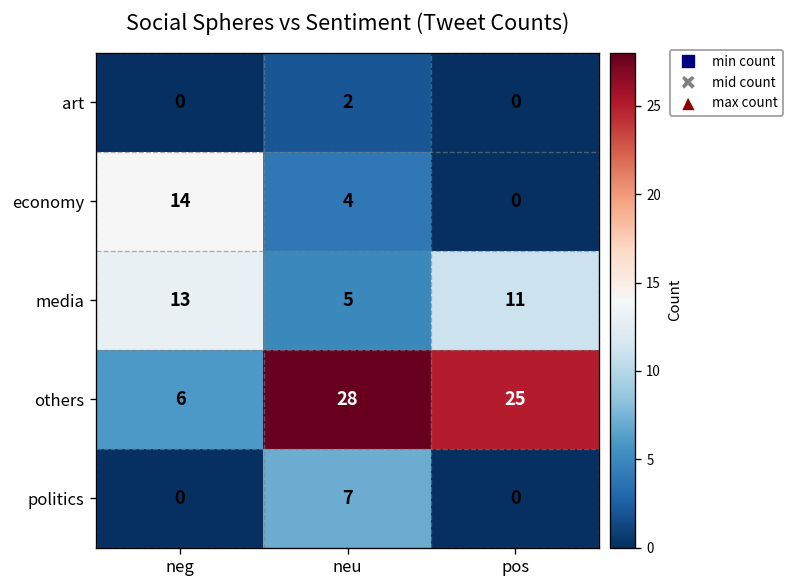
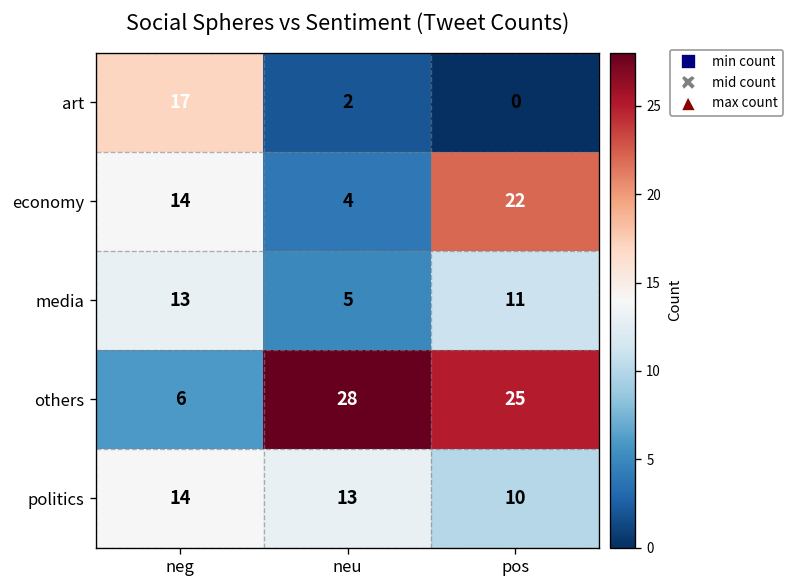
art, neg: 0 -> 17
economy, pos: 0 -> 22
politics, neg: 0 -> 14
politics, neu: 7 -> 13
politics, pos: 0 -> 10
